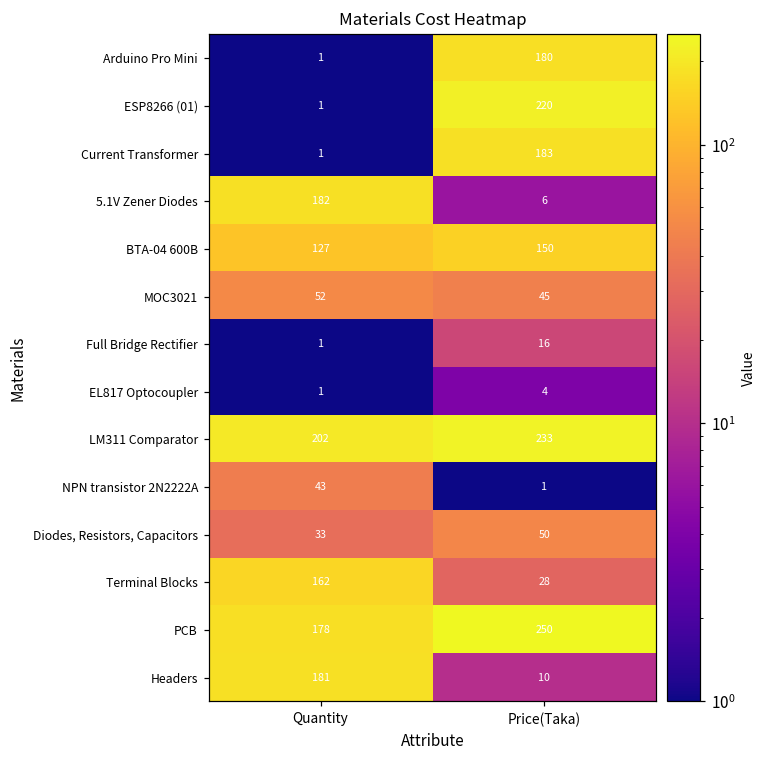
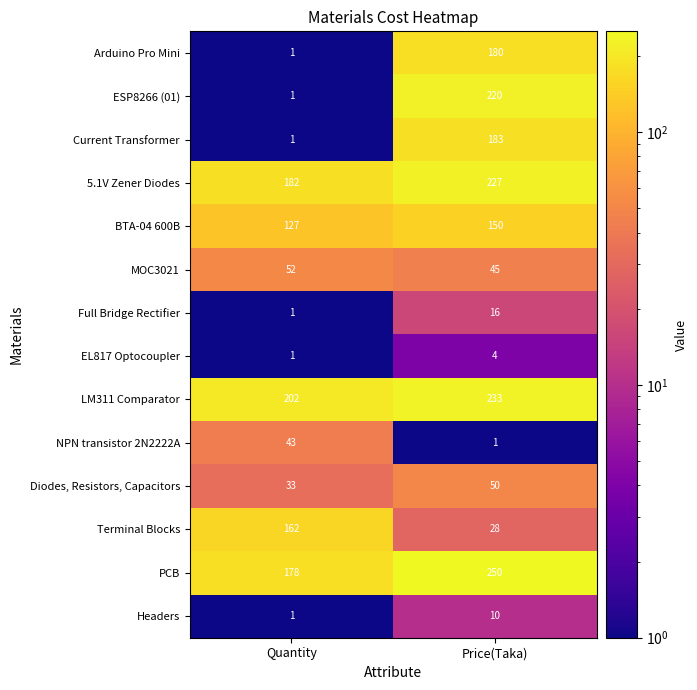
5.1V Zener Diodes, Price(Taka): 6 -> 227
Headers, Quantity: 181 -> 1
